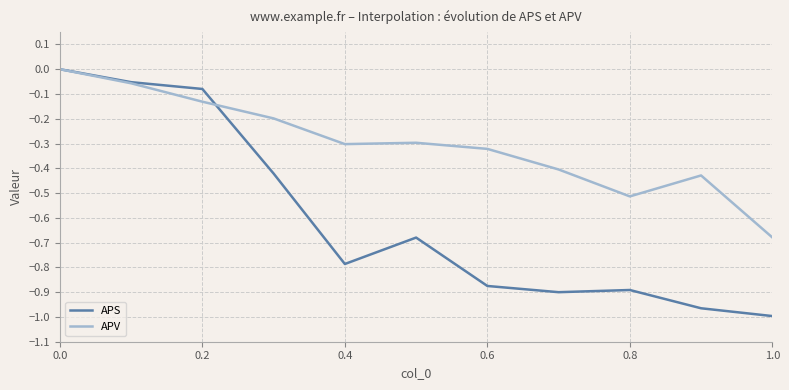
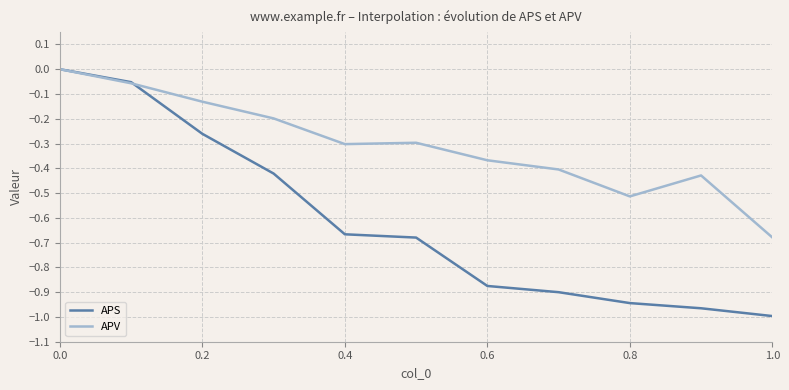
APS, 0.2: -0.08 -> -0.26
APS, 0.4: -0.79 -> -0.67
APV, 0.6: -0.32 -> -0.37
APS, 0.8: -0.89 -> -0.94
